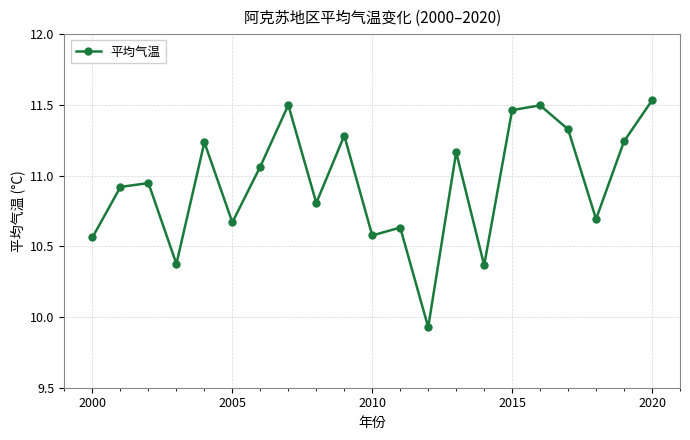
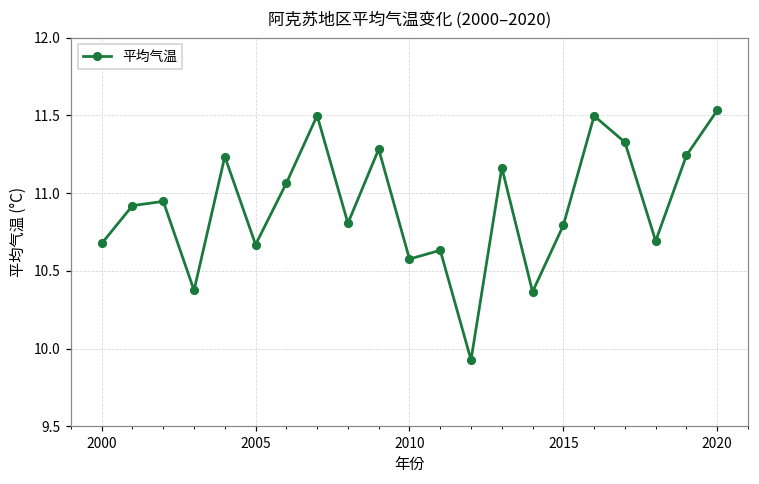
2000: 10.56 -> 10.68
2015: 11.46 -> 10.79
